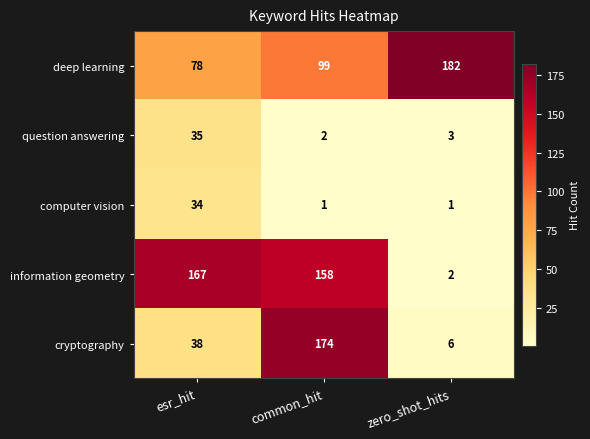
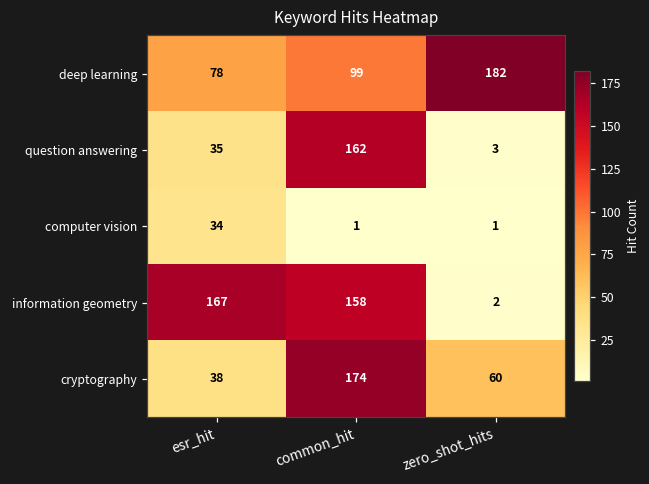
question answering, common_hit: 2 -> 162
cryptography, zero_shot_hits: 6 -> 60
